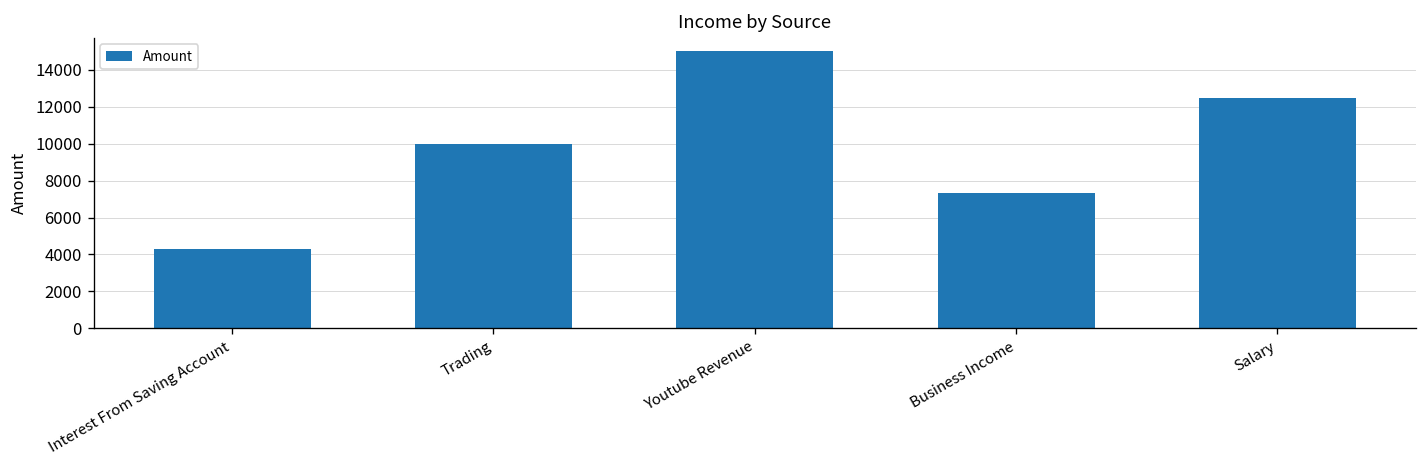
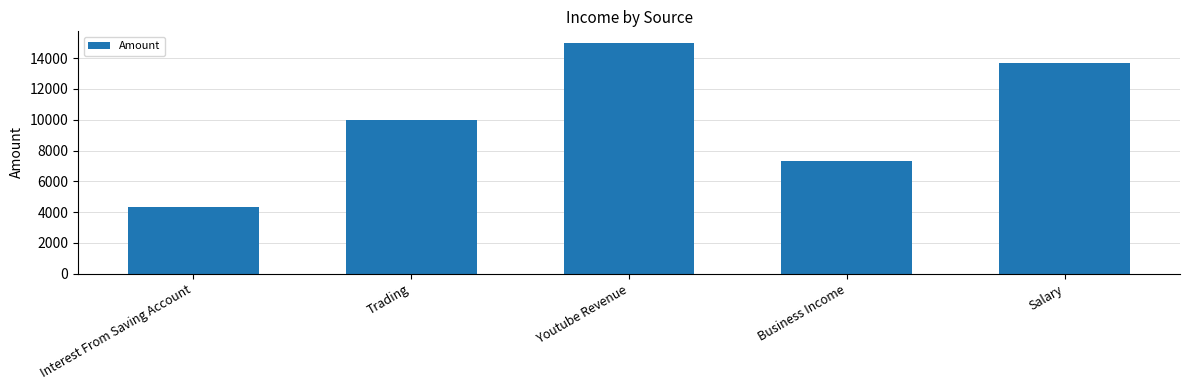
Salary: 12500 -> 13700
